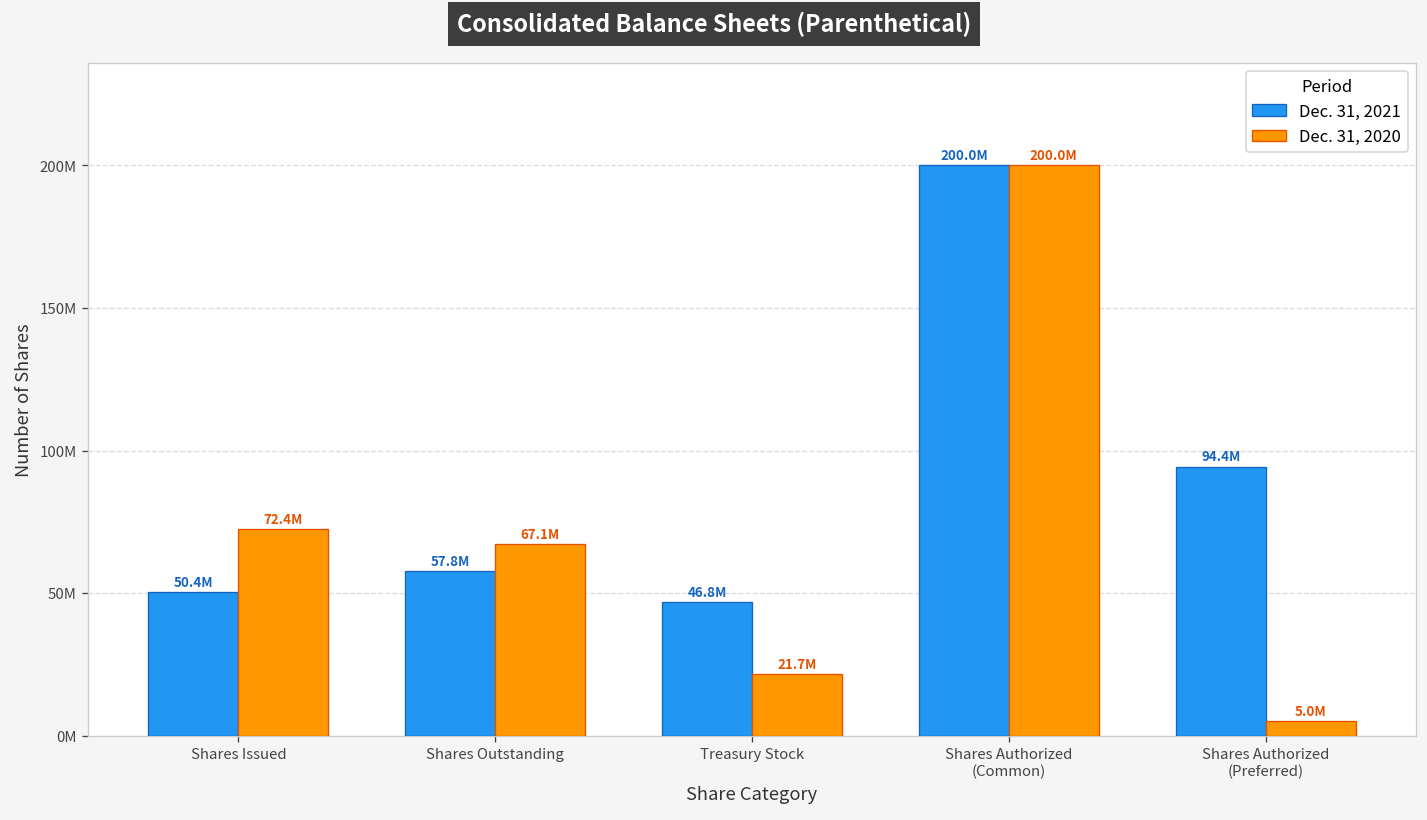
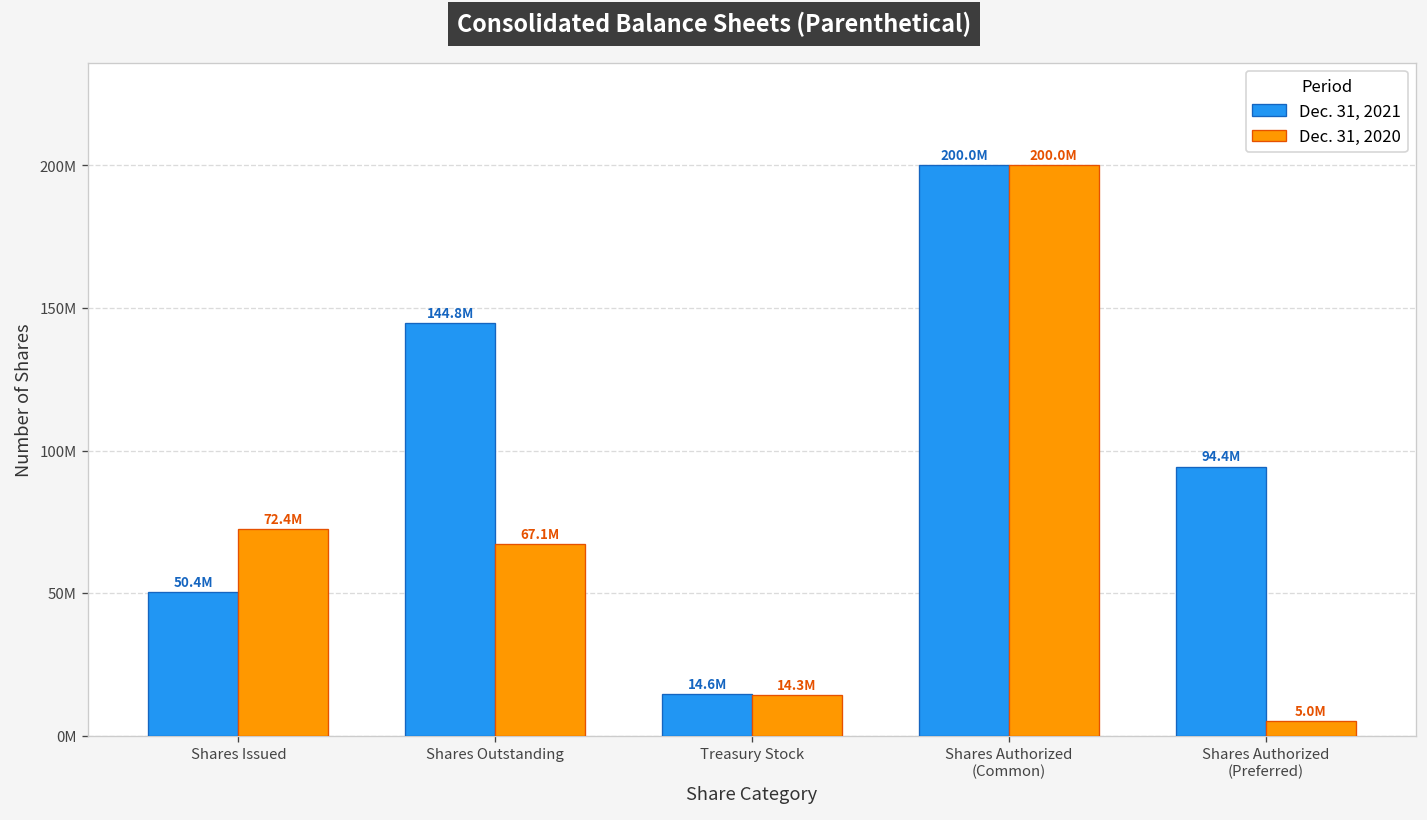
Dec. 31, 2021, Shares Outstanding: 57.8M -> 144.8M
Dec. 31, 2021, Treasury Stock: 46.8M -> 14.6M
Dec. 31, 2020, Treasury Stock: 21.7M -> 14.3M
